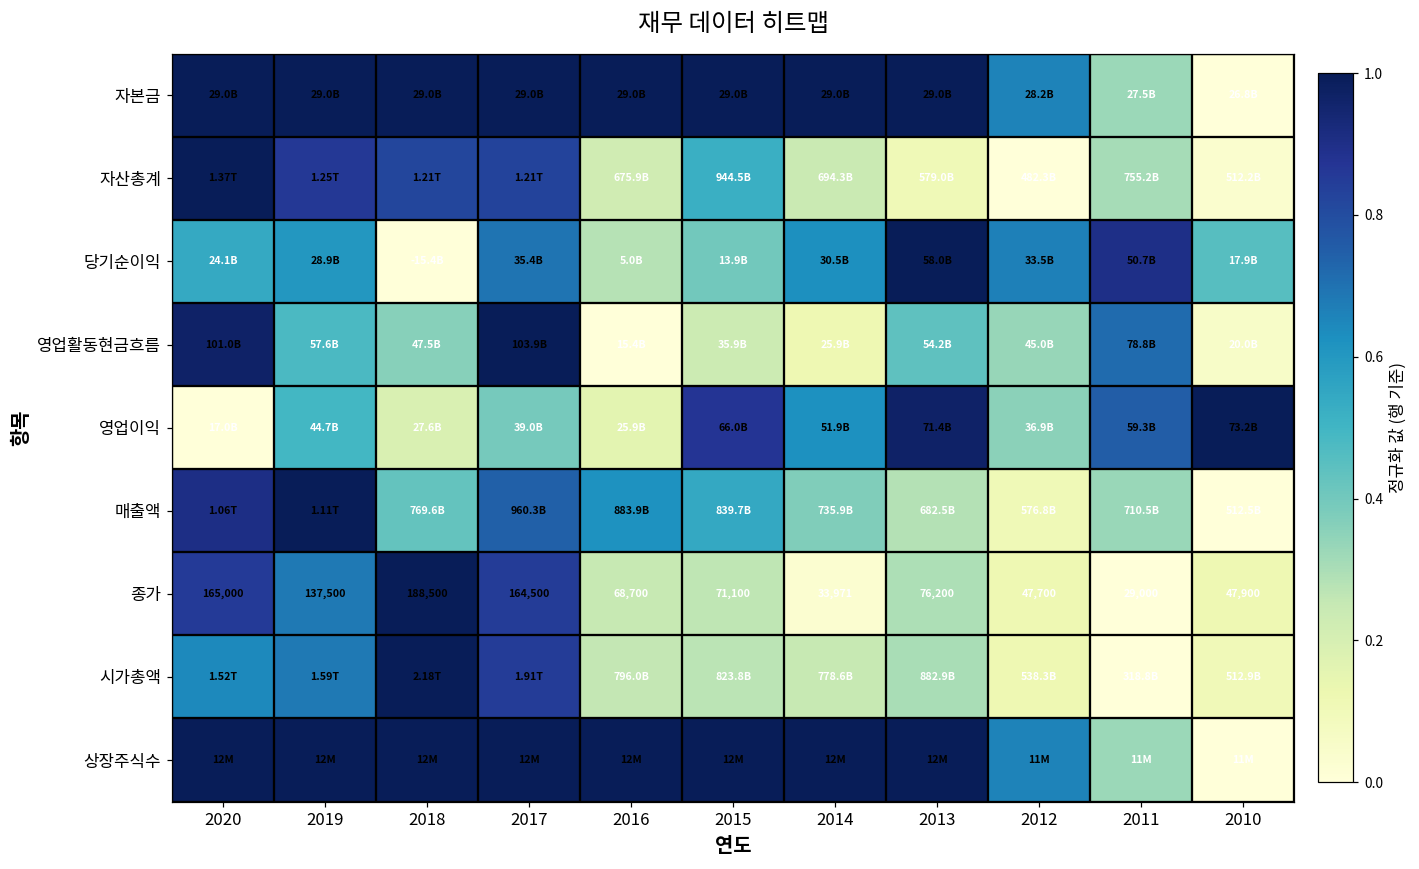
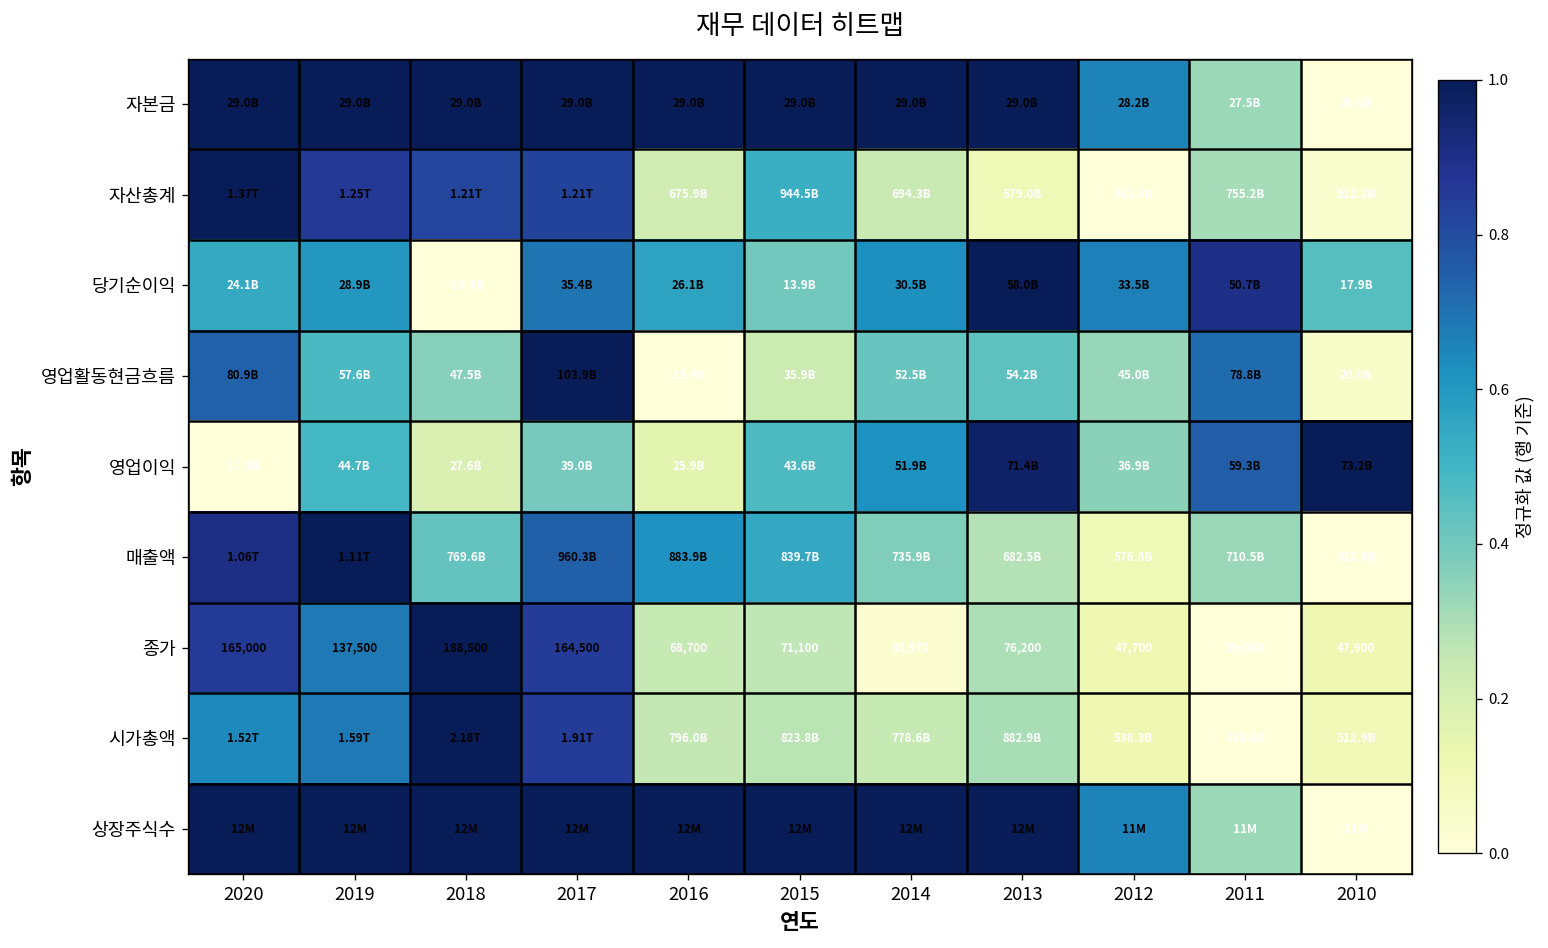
당기순이익, 2016: 5.0B -> 26.1B
영업활동현금흐름, 2020: 101.0B -> 80.9B
영업활동현금흐름, 2014: 25.9B -> 52.5B
영업이익, 2015: 66.0B -> 43.6B
